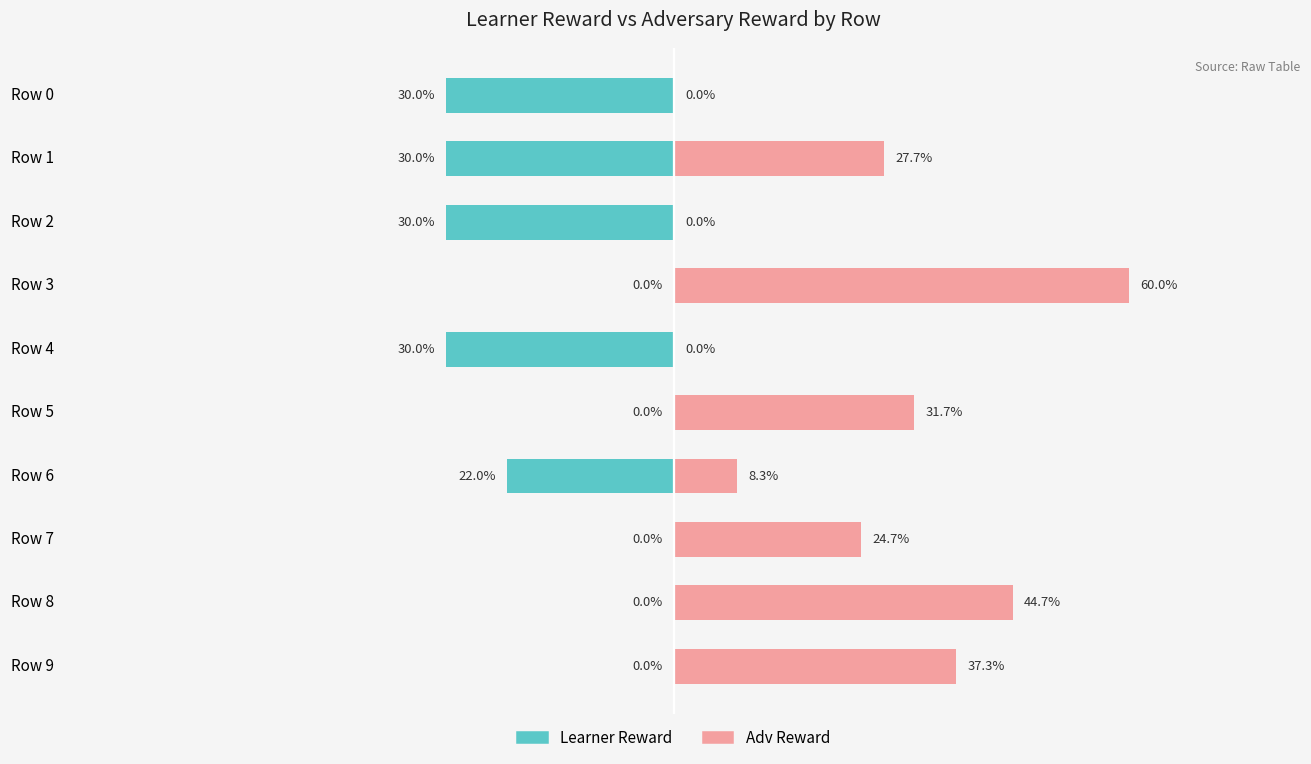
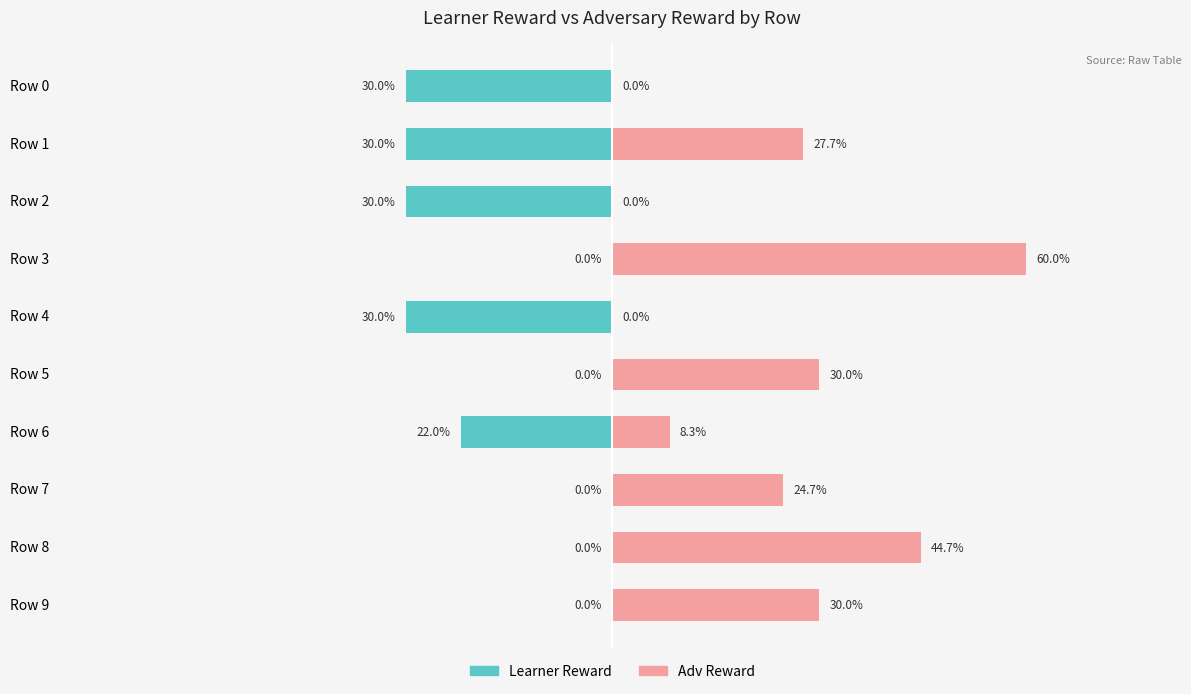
Adv Reward, Row 5: 31.7% -> 30.0%
Adv Reward, Row 9: 37.3% -> 30.0%
